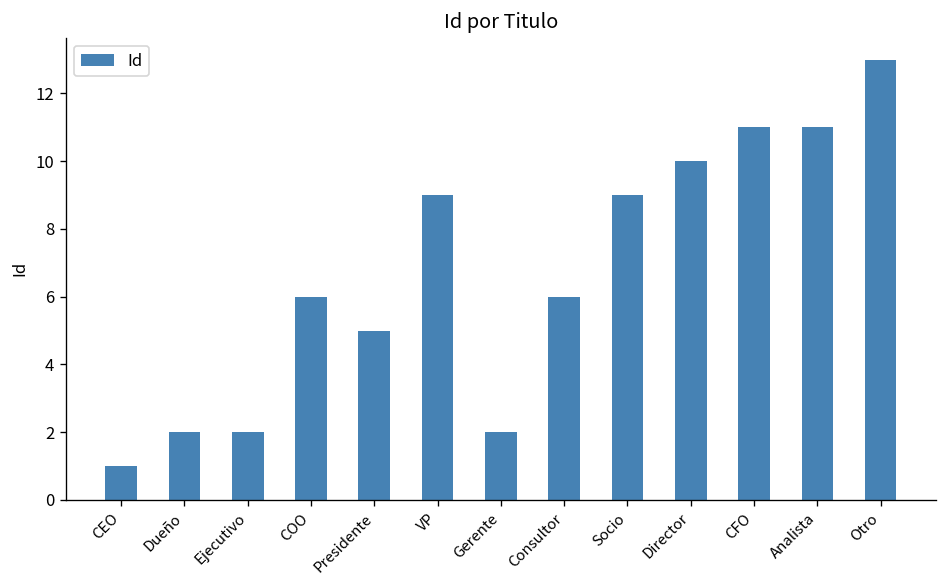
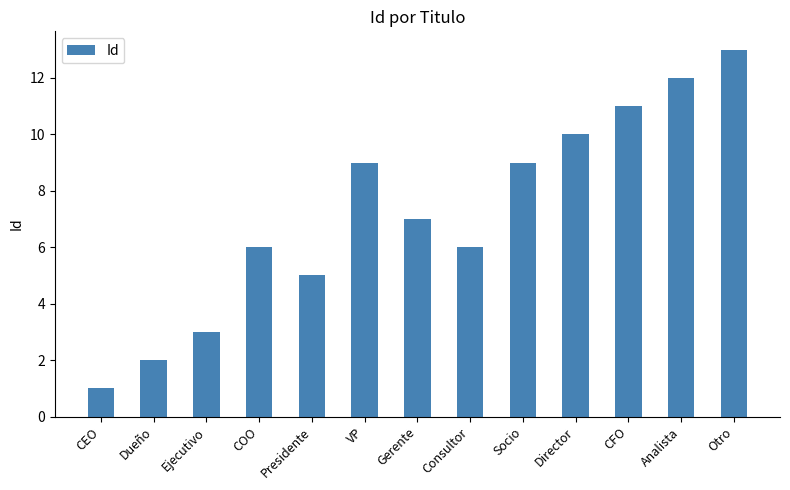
Ejecutivo: 2 -> 3
Gerente: 2 -> 7
Analista: 11 -> 12
